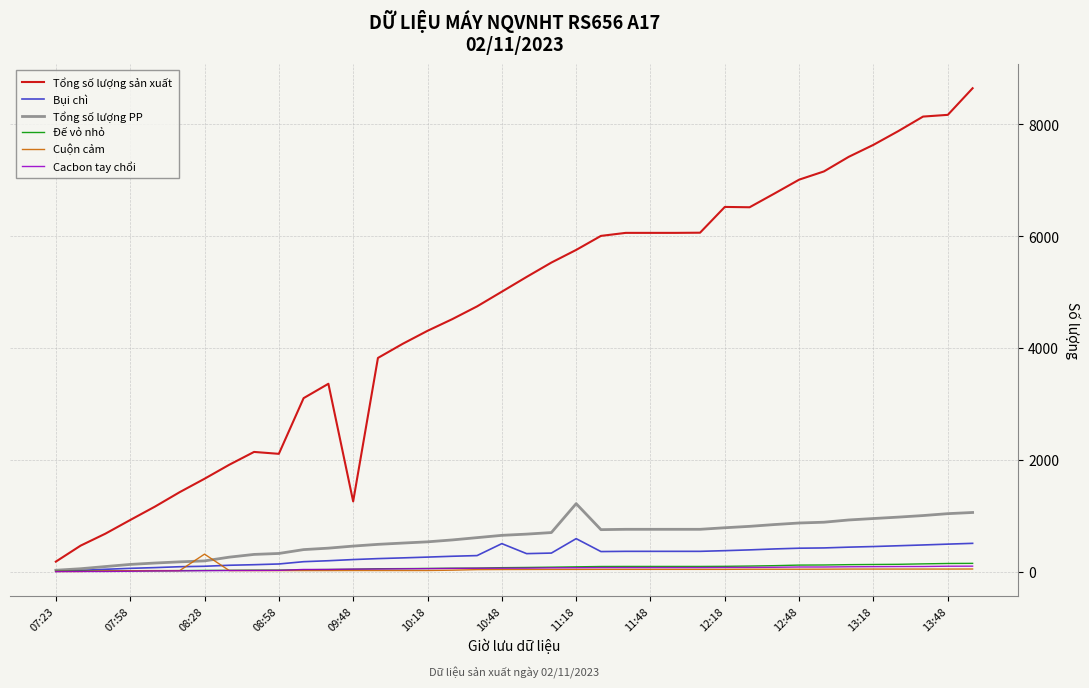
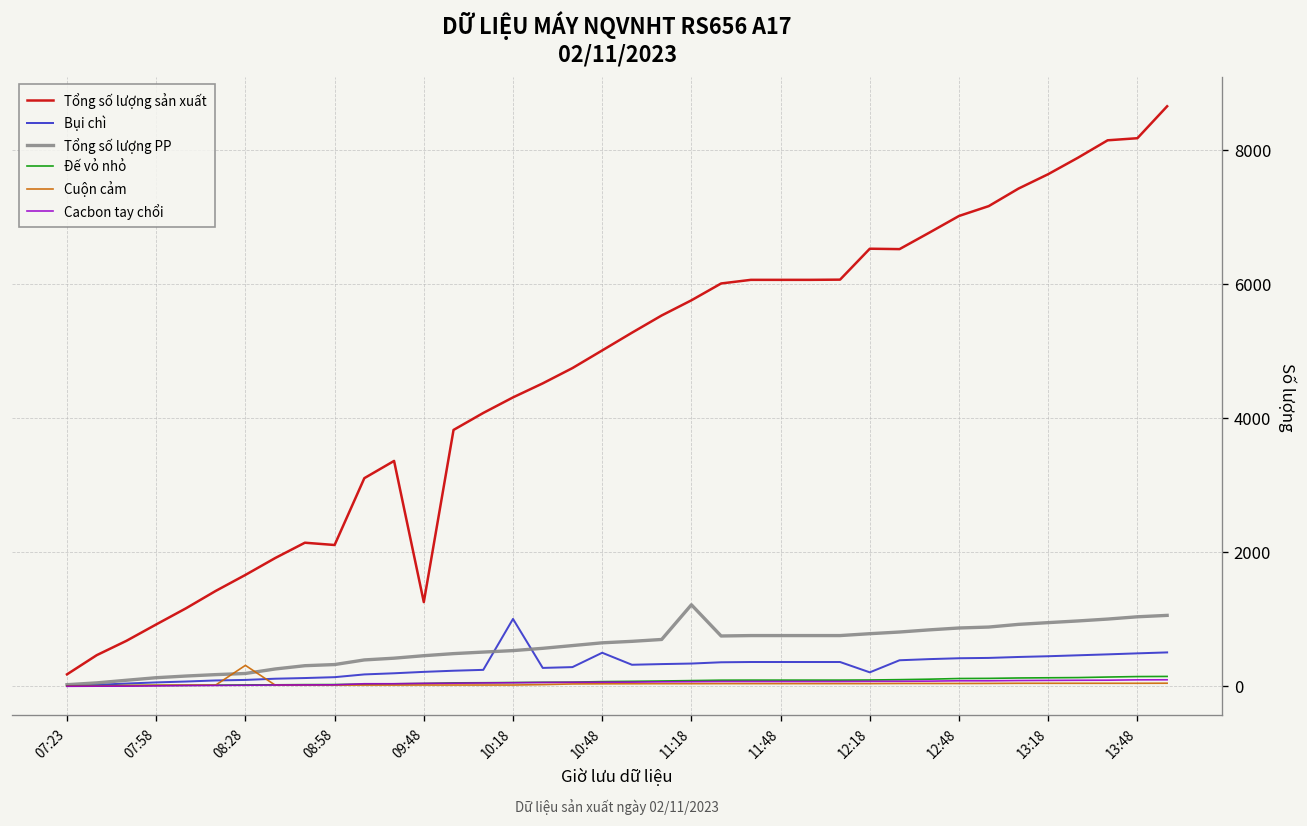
Bụi chì, 10:18: 300 -> 1000
Bụi chì, 11:18: 600 -> 300
Bụi chì, 12:18: 400 -> 200
